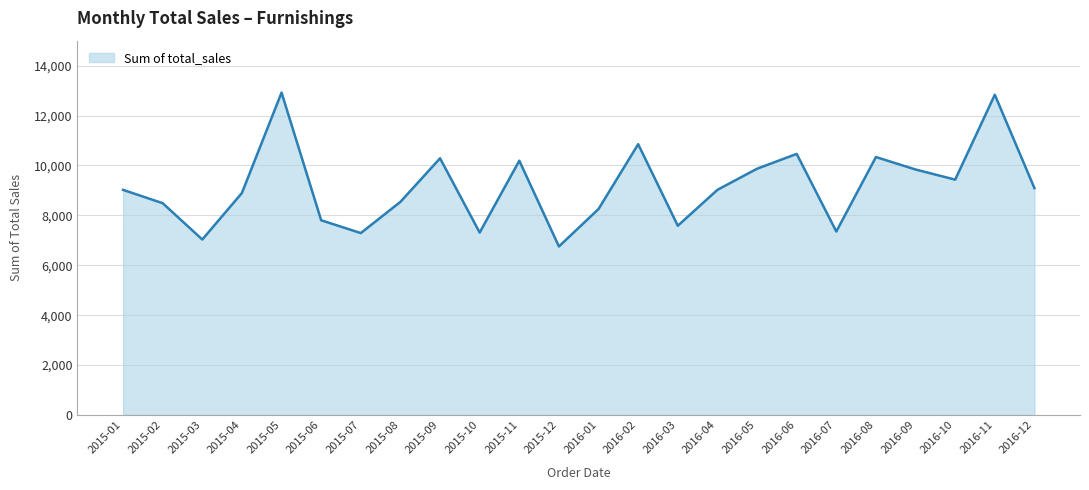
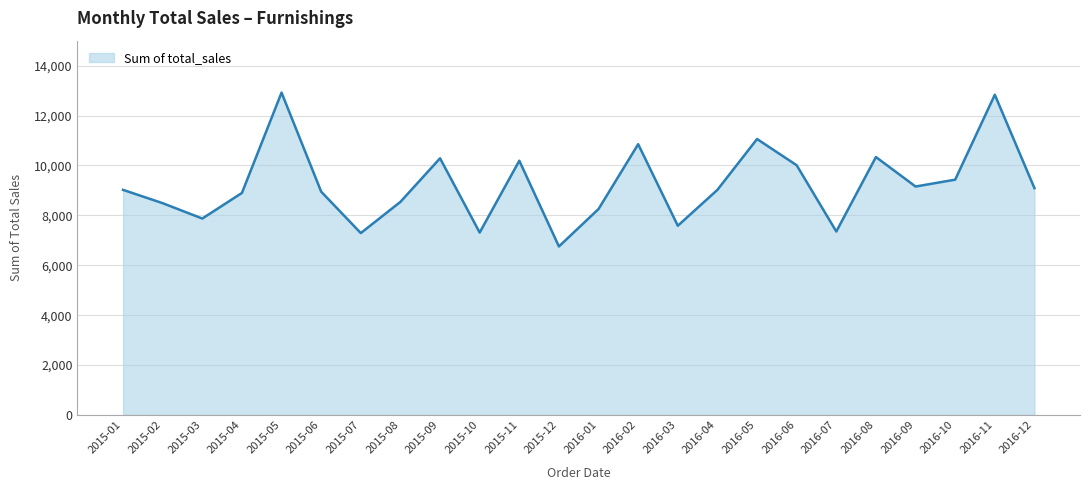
2015-03: 7,000 -> 7,900
2015-06: 7,800 -> 8,900
2016-05: 9,900 -> 11,100
2016-06: 10,500 -> 10,000
2016-09: 9,800 -> 9,200
